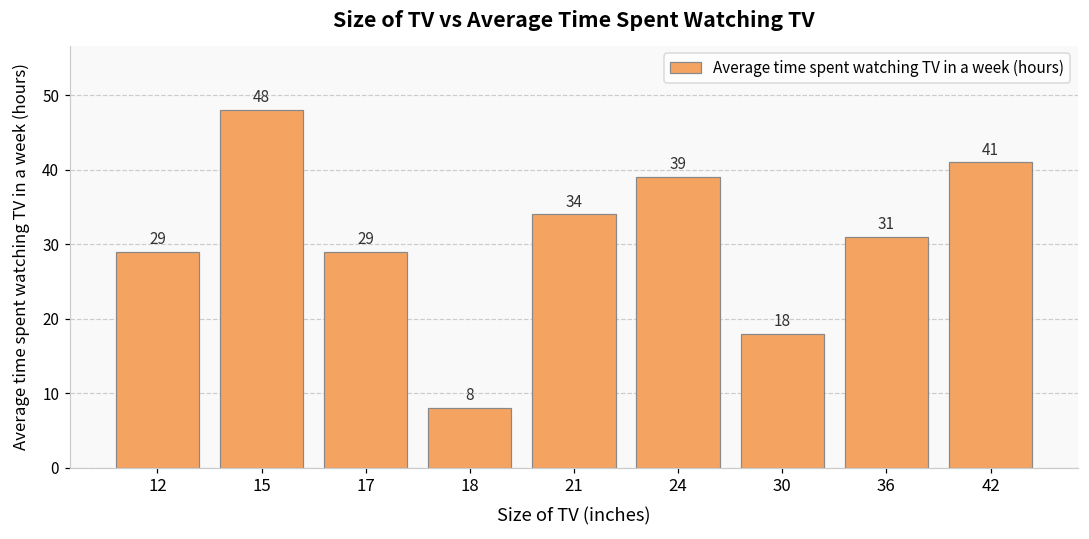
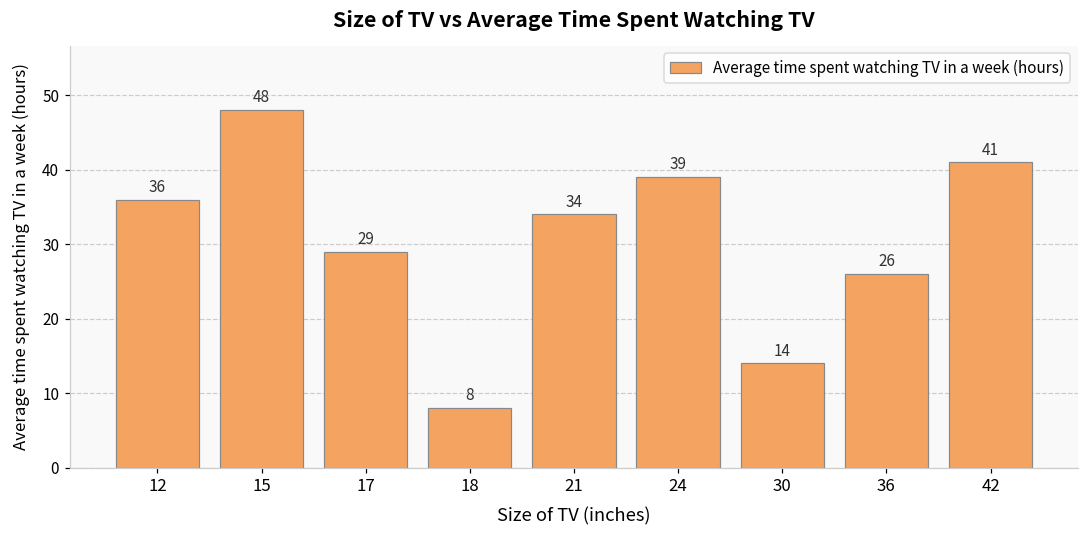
12: 29 -> 36
30: 18 -> 14
36: 31 -> 26
